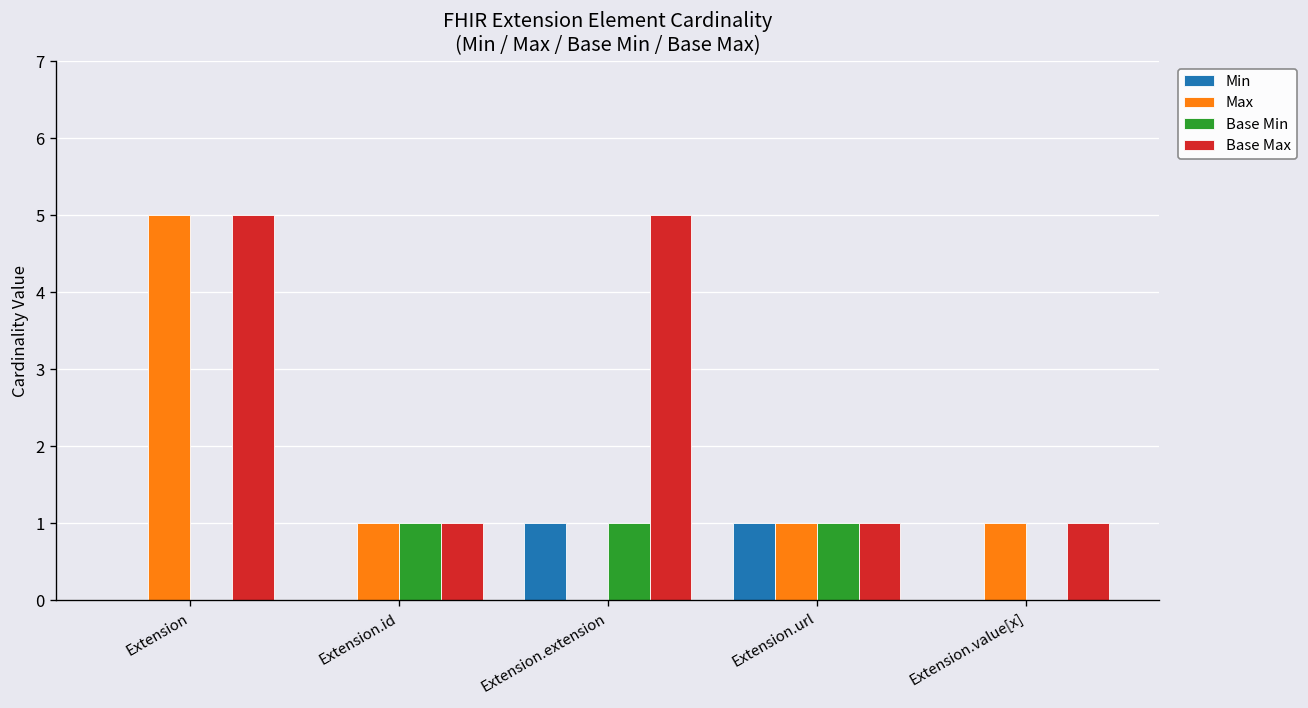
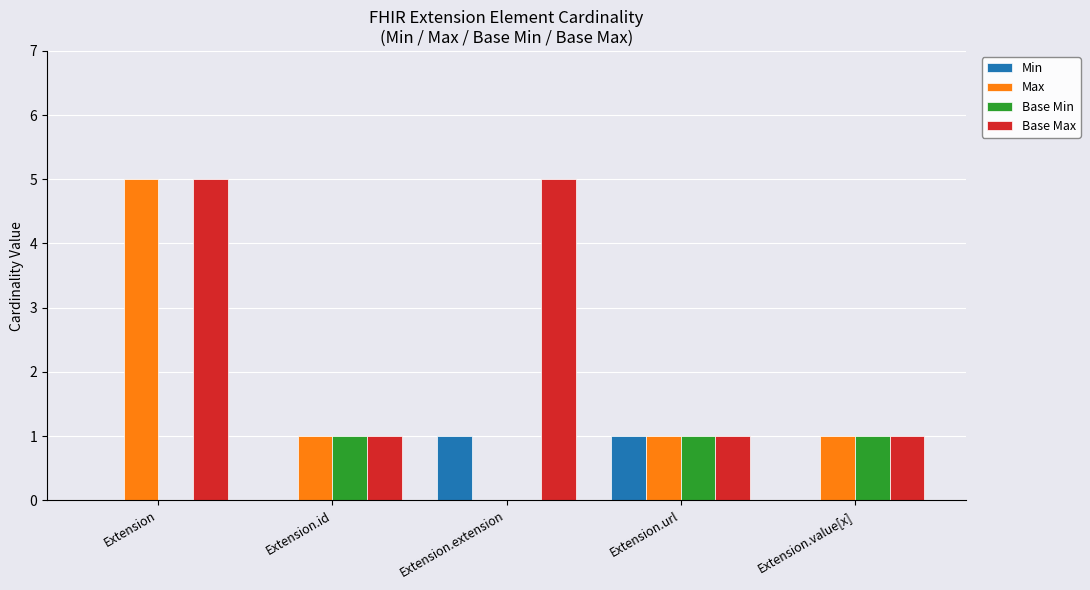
Base Min, Extension.extension: 1 -> 0
Base Min, Extension.value[x]: 0 -> 1
